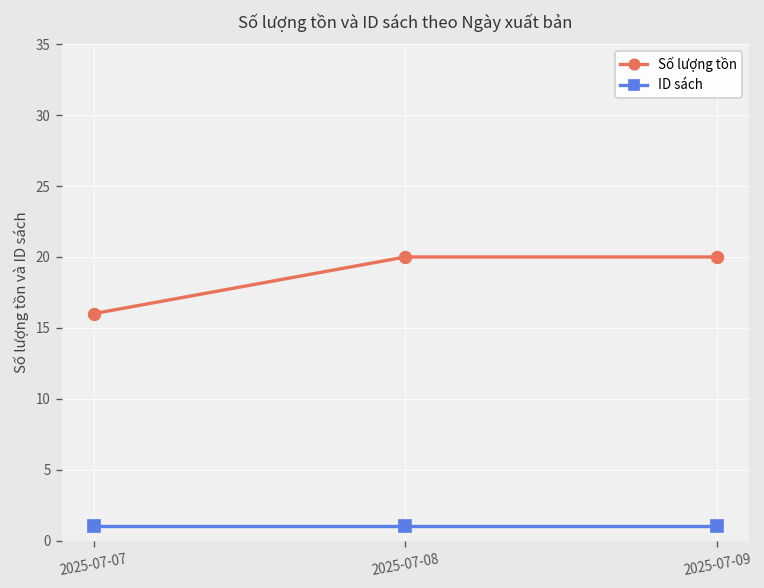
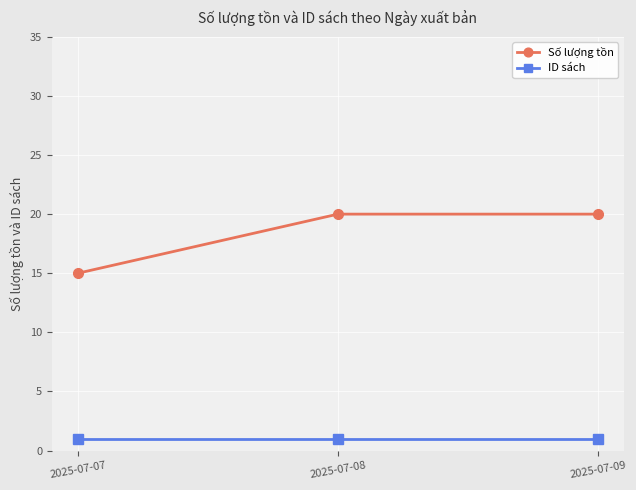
Số lượng tồn, 2025-07-07: 16 -> 15
